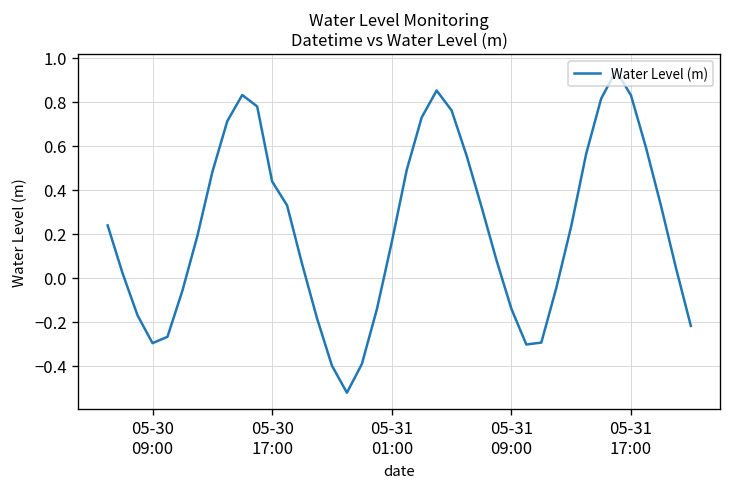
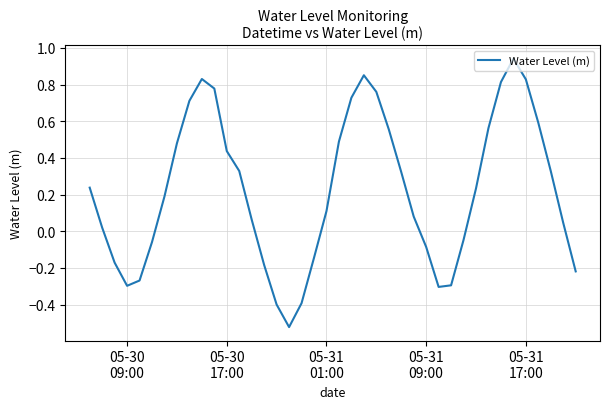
05-31 01:00: 0.16 -> 0.11
05-31 09:00: -0.14 -> -0.09
